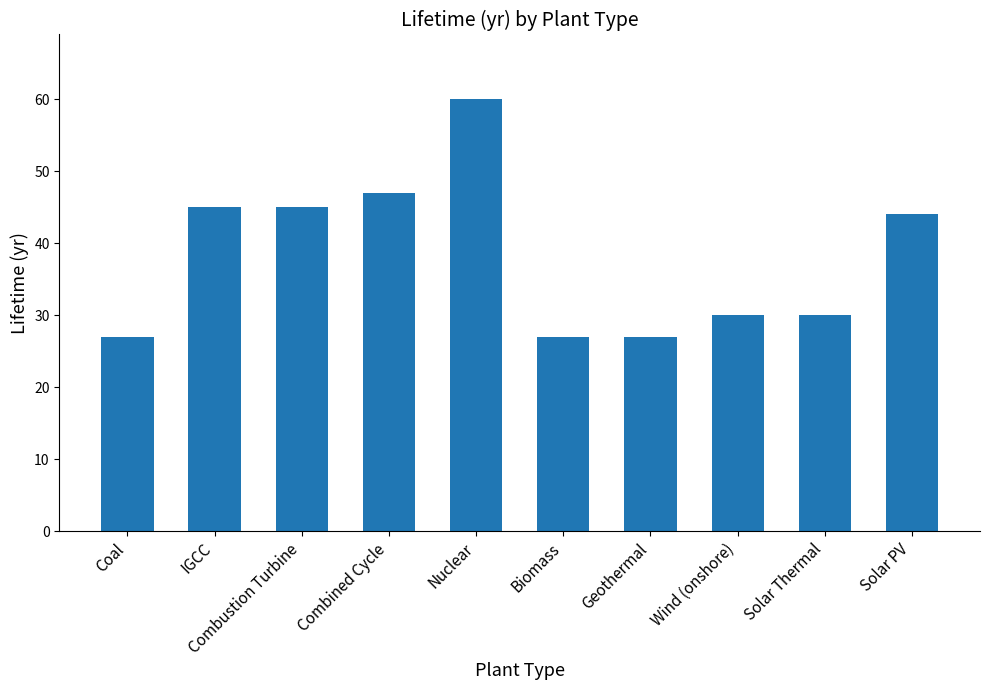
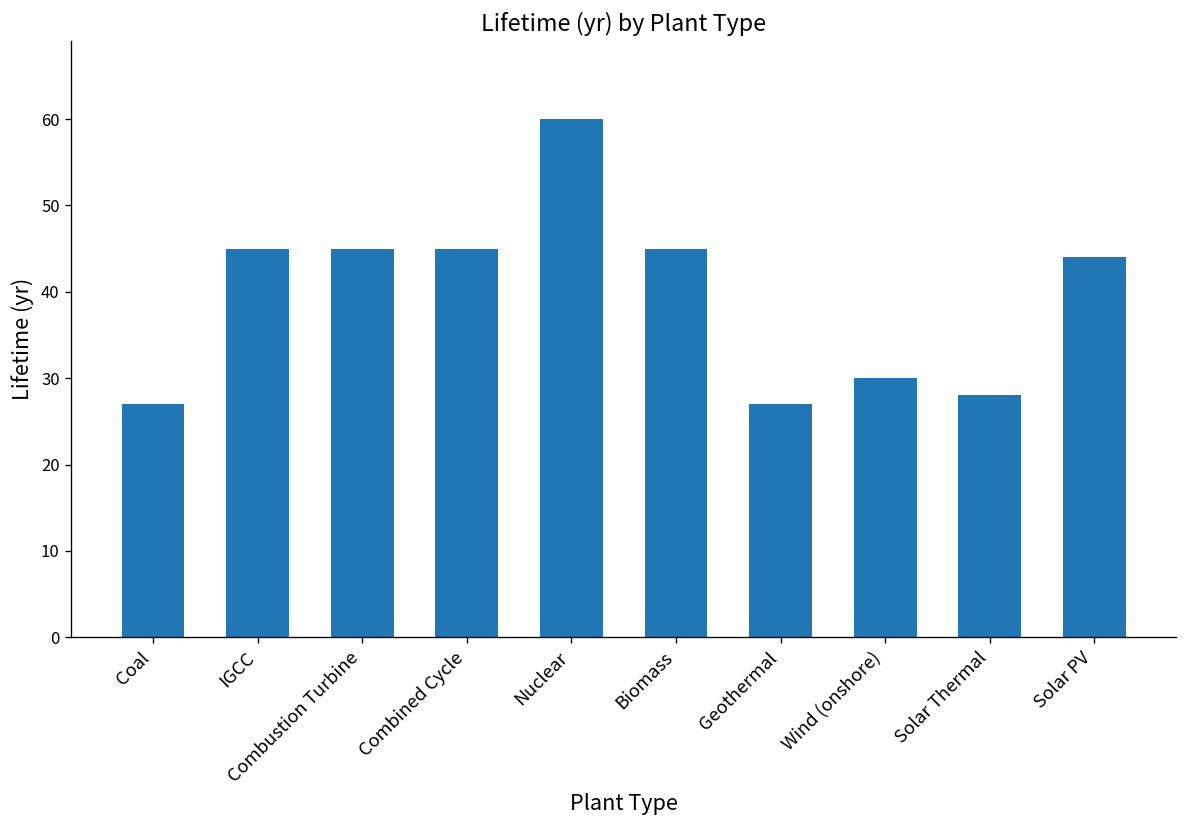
Combined Cycle: 47 -> 45
Biomass: 27 -> 45
Solar Thermal: 30 -> 28
